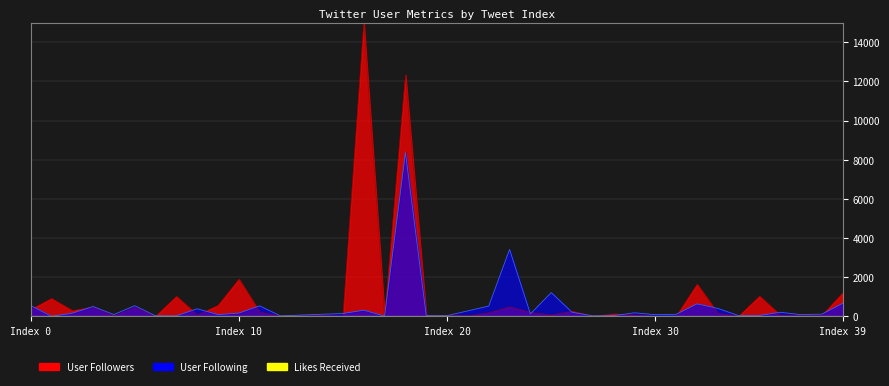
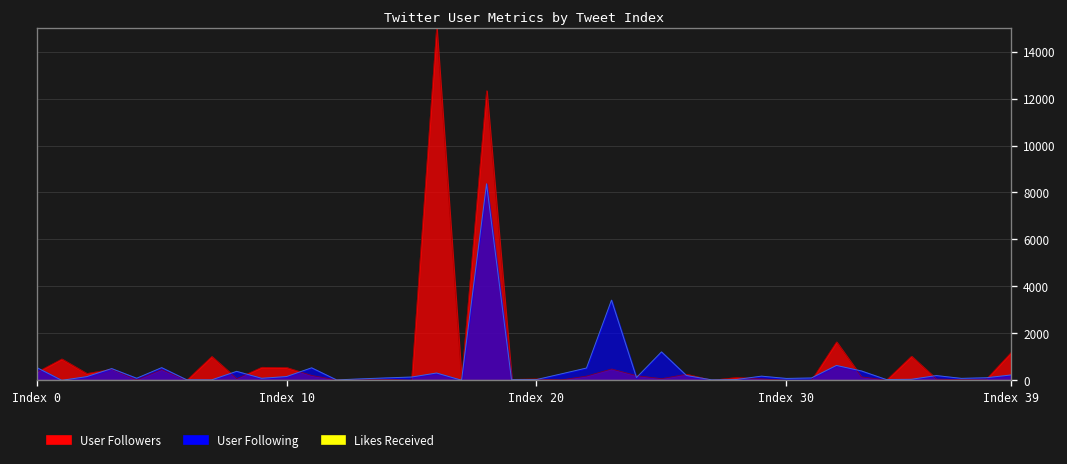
User Followers, Index 10: 1900 -> 500
User Following, Index 39: 700 -> 200
